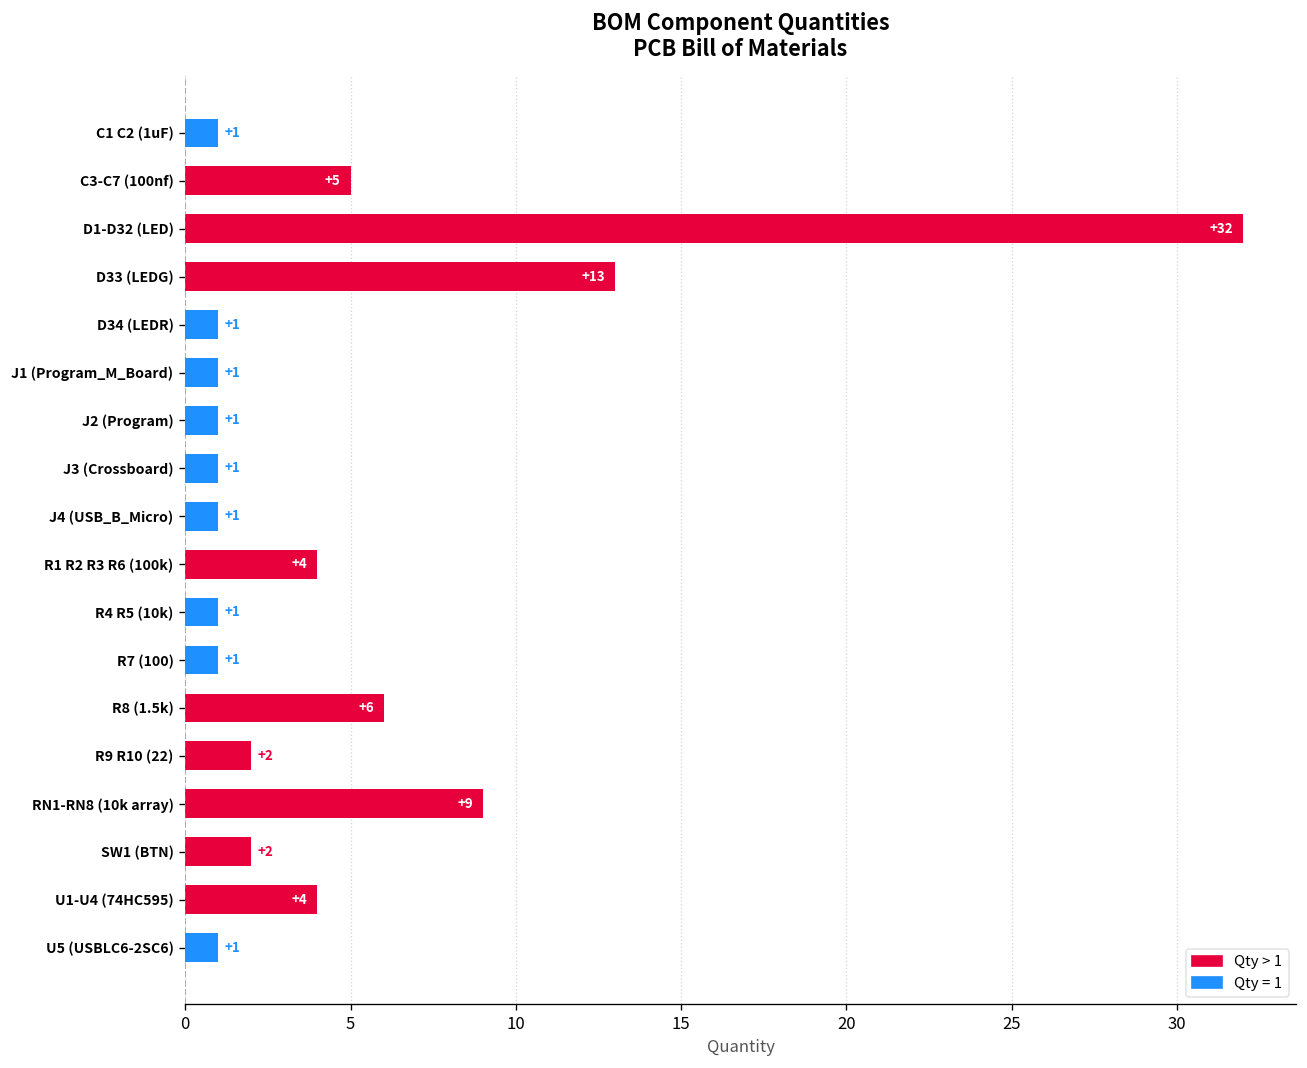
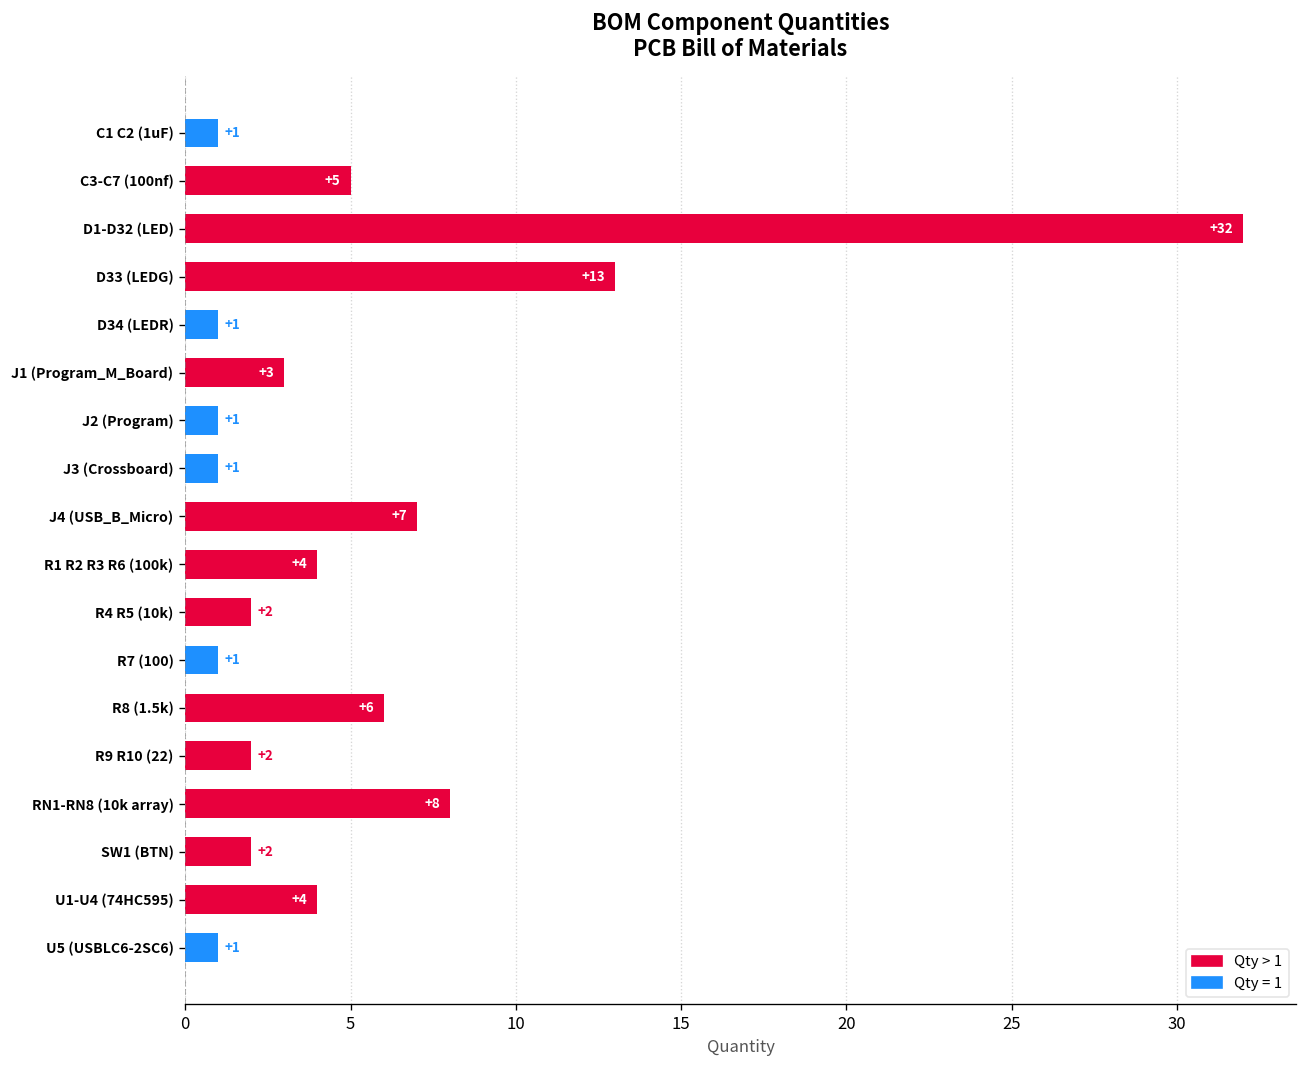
J1 (Program_M_Board): +1 -> +3
J4 (USB_B_Micro): +1 -> +7
R4 R5 (10k): +1 -> +2
RN1-RN8 (10k array): +9 -> +8
